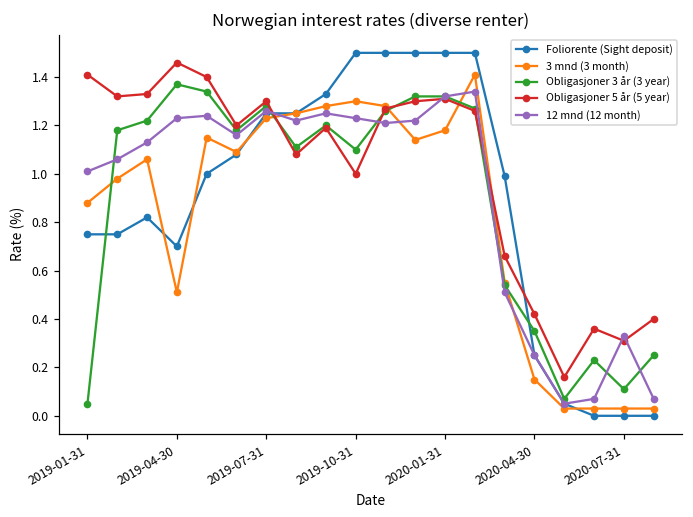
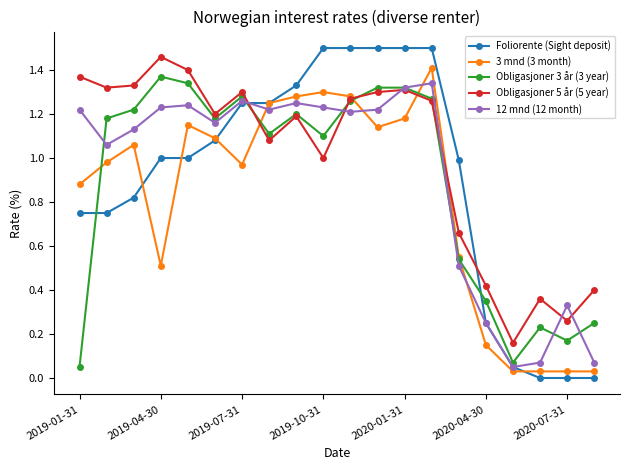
Obligasjoner 5 år (5 year), 2019-01-31: 1.41 -> 1.37
12 mnd (12 month), 2019-01-31: 1.01 -> 1.22
Foliorente (Sight deposit), 2019-04-30: 0.7 -> 1.0
3 mnd (3 month), 2019-07-31: 1.23 -> 0.97
Obligasjoner 3 år (3 year), 2020-07-31: 0.11 -> 0.17
Obligasjoner 5 år (5 year), 2020-07-31: 0.31 -> 0.26
